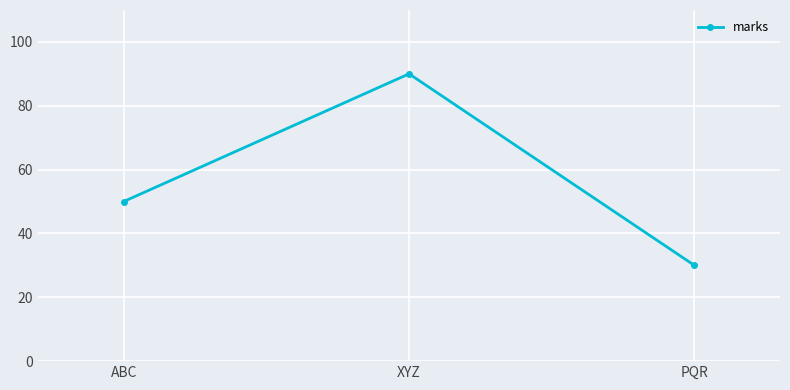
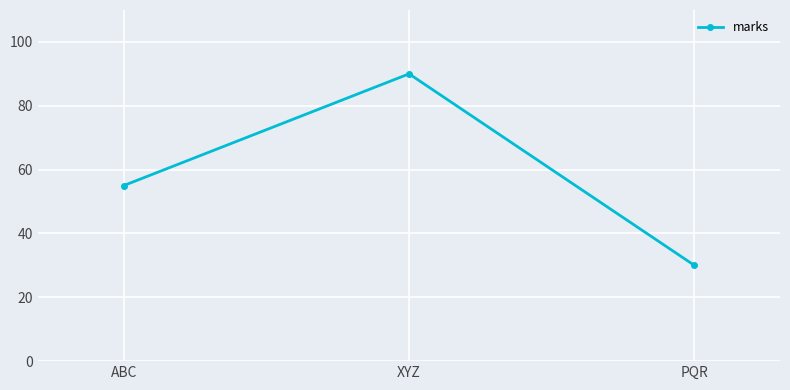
ABC: 50 -> 55
